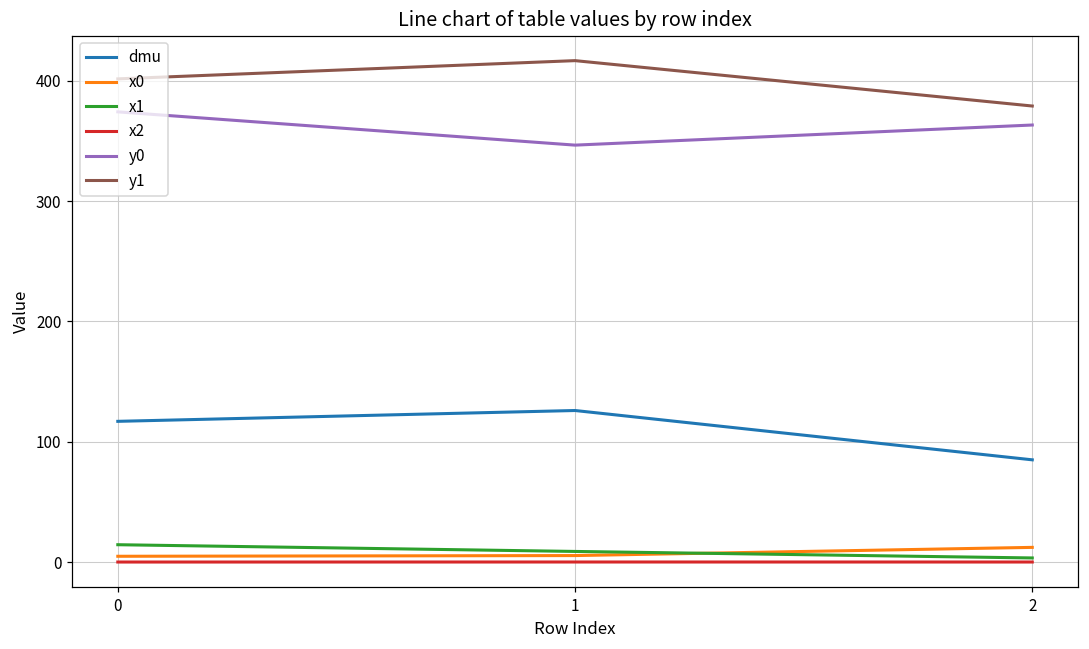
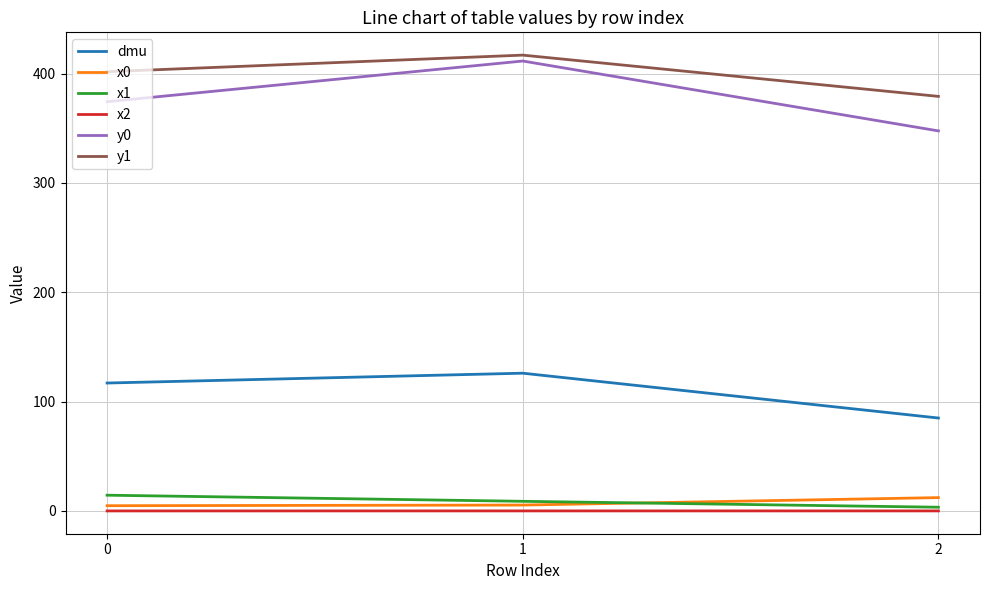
y0, 1: 347 -> 411
y0, 2: 363 -> 348
